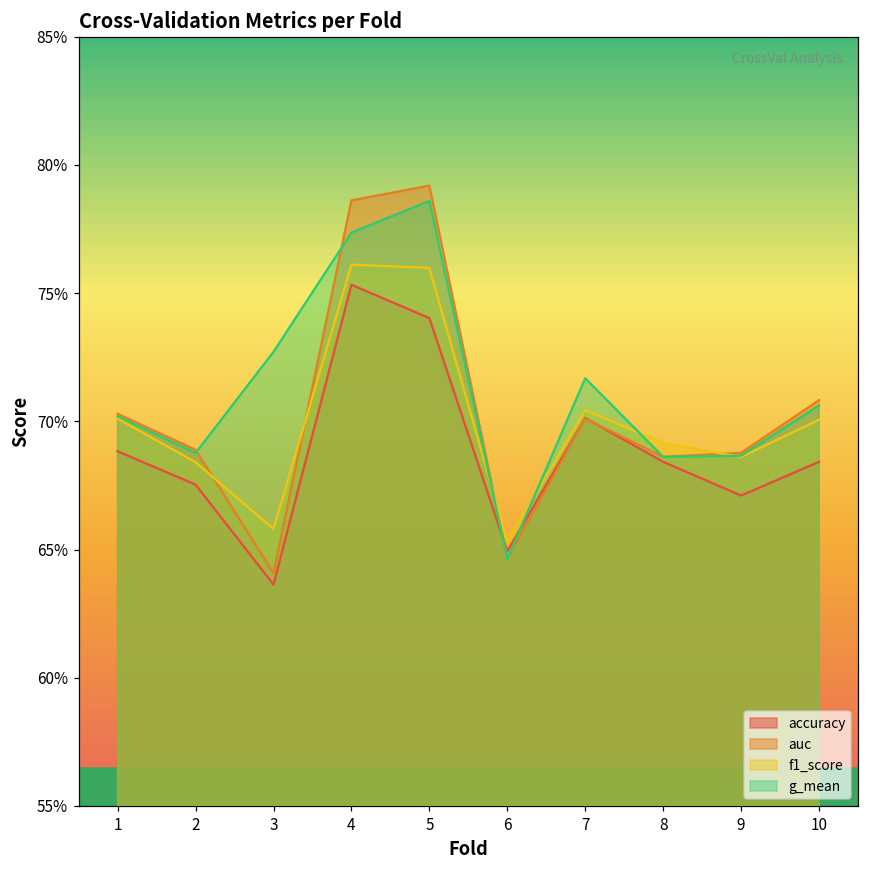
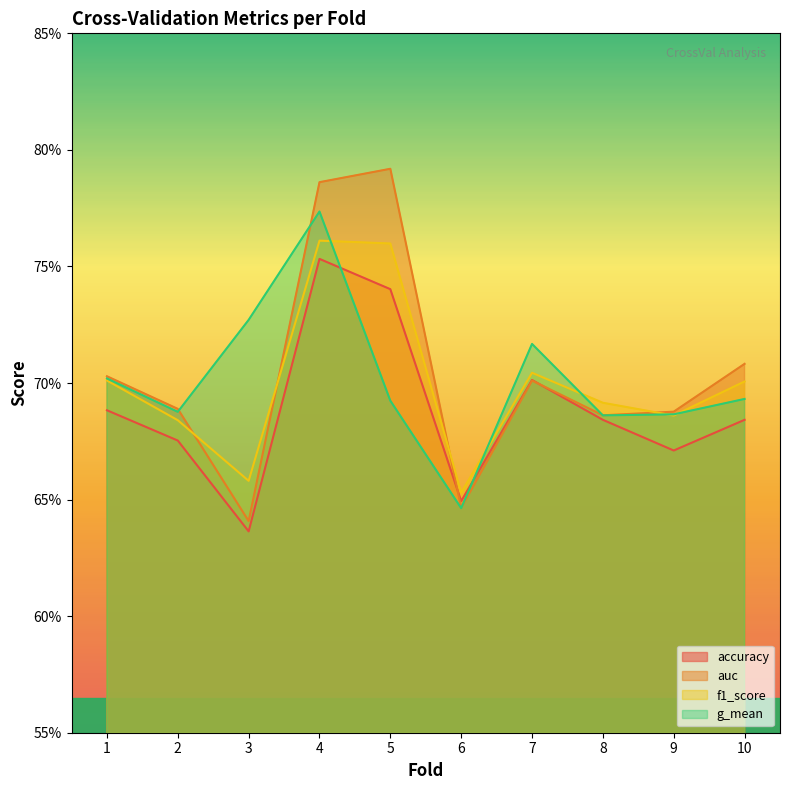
g_mean, 5: 78.6% -> 69.2%
g_mean, 10: 70.6% -> 69.3%
